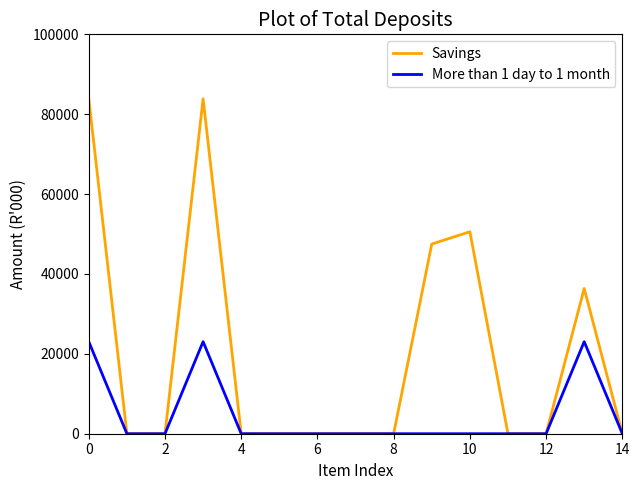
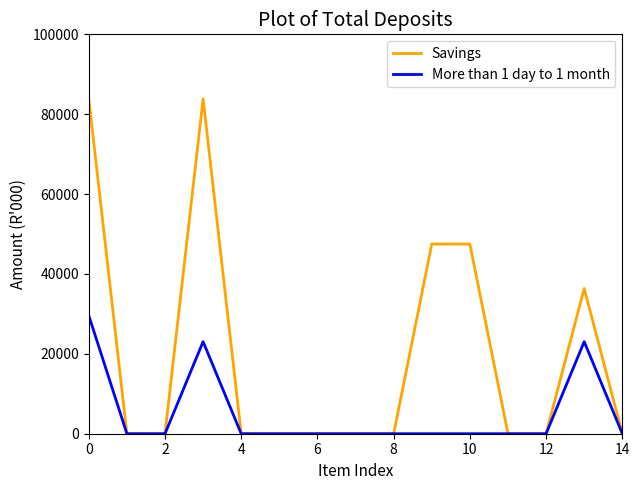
More than 1 day to 1 month, 0: 23000 -> 30000
Savings, 10: 51000 -> 47000
